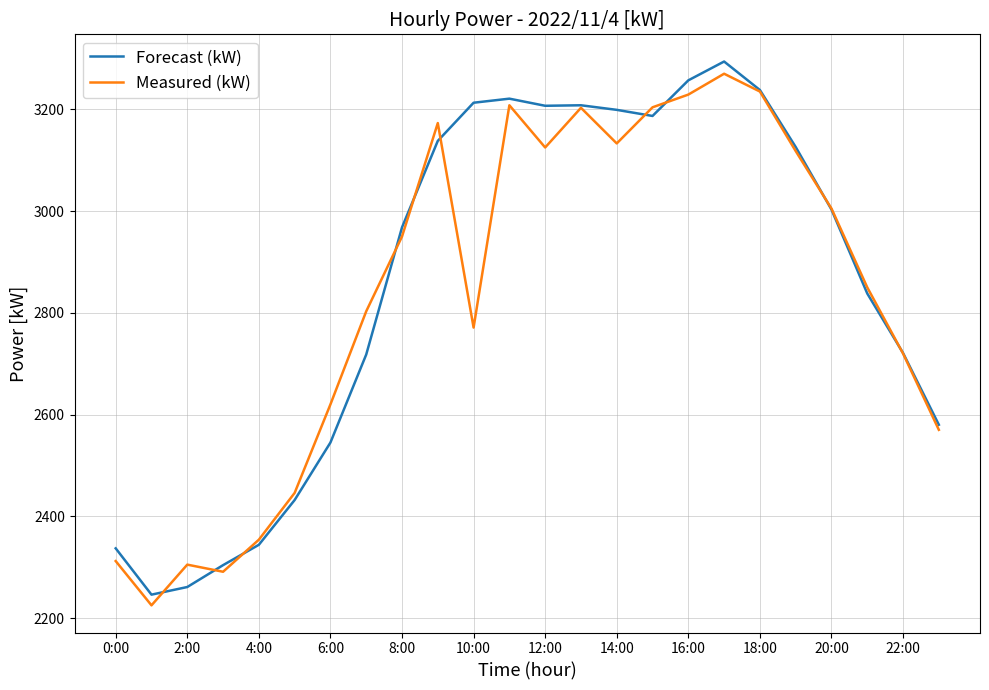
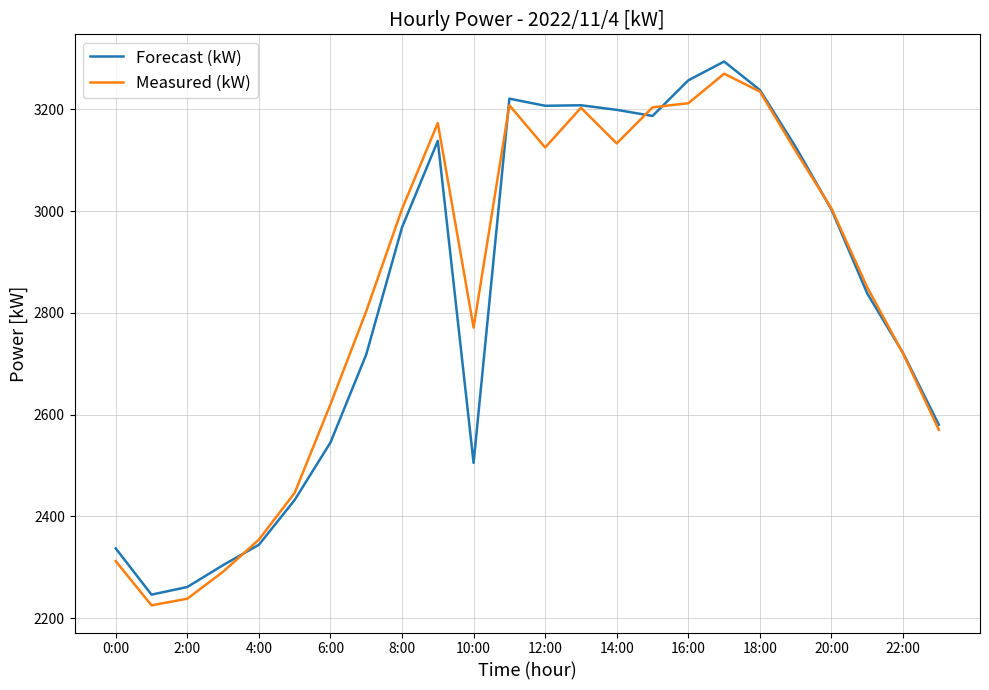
Measured (kW), 2:00: 2310 -> 2240
Measured (kW), 8:00: 2950 -> 3000
Forecast (kW), 10:00: 3210 -> 2510
Measured (kW), 16:00: 3230 -> 3210
